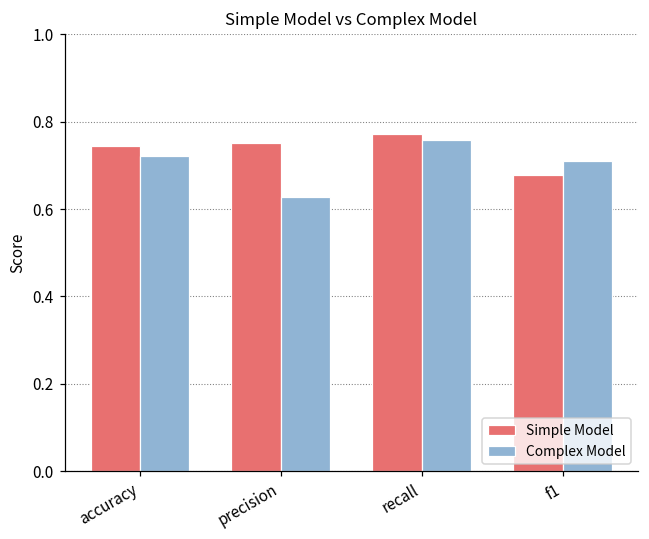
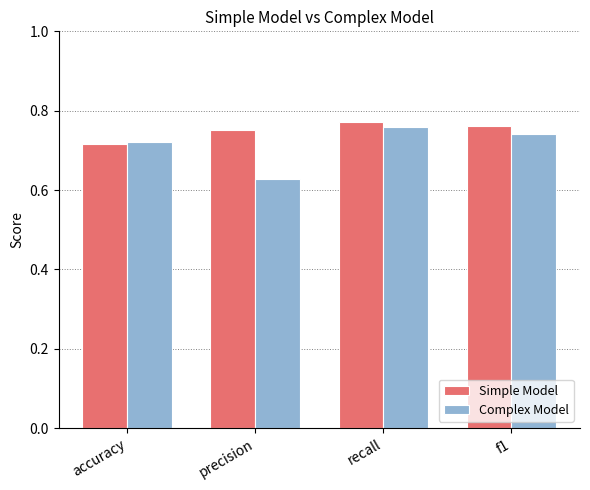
Simple Model, accuracy: 0.74 -> 0.72
Simple Model, f1: 0.68 -> 0.76
Complex Model, f1: 0.71 -> 0.74
